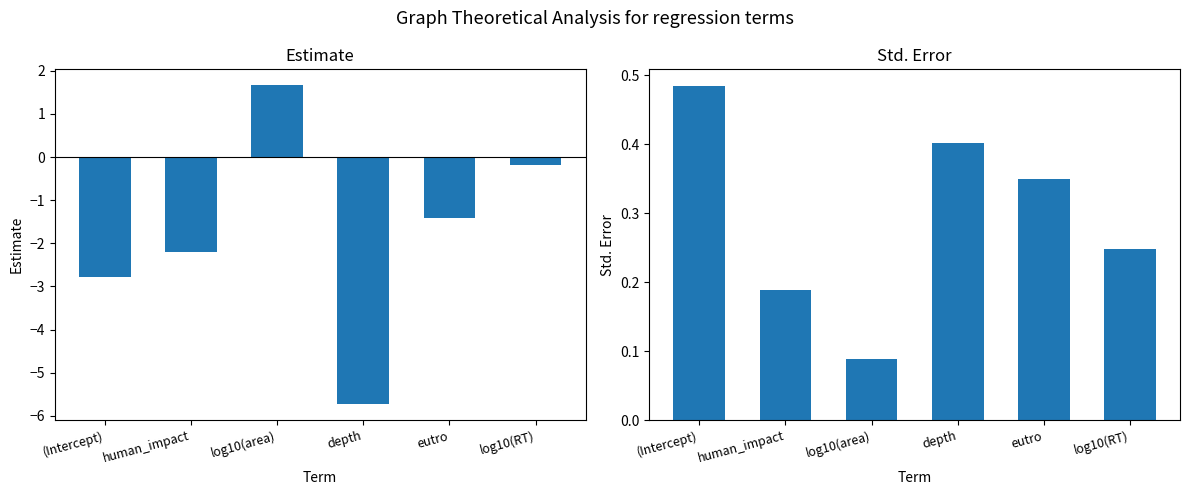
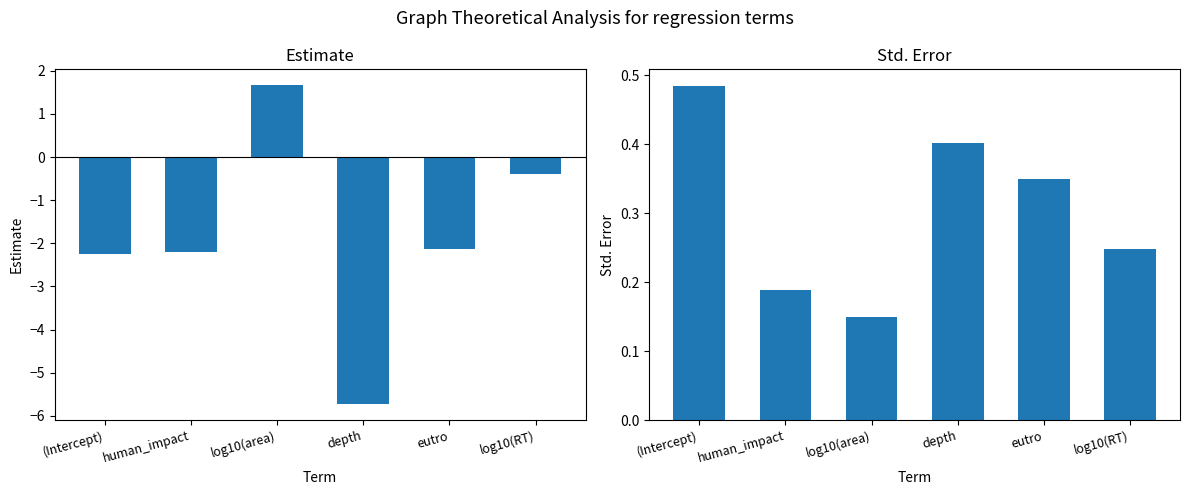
Estimate, (Intercept): -2.8 -> -2.3
Estimate, eutro: -1.4 -> -2.1
Estimate, log10(RT): -0.2 -> -0.4
Std. Error, log10(area): 0.09 -> 0.15
